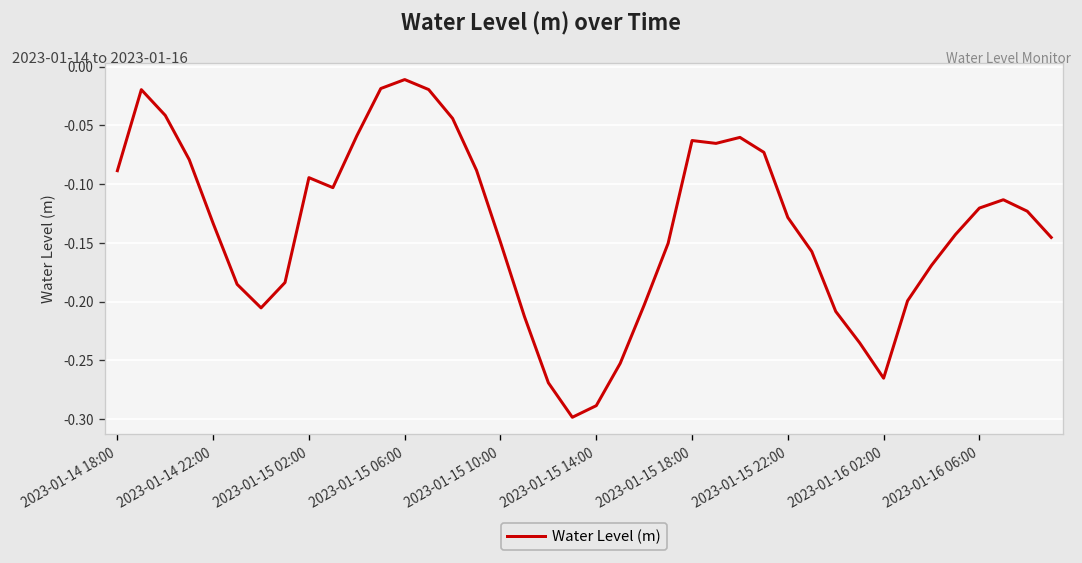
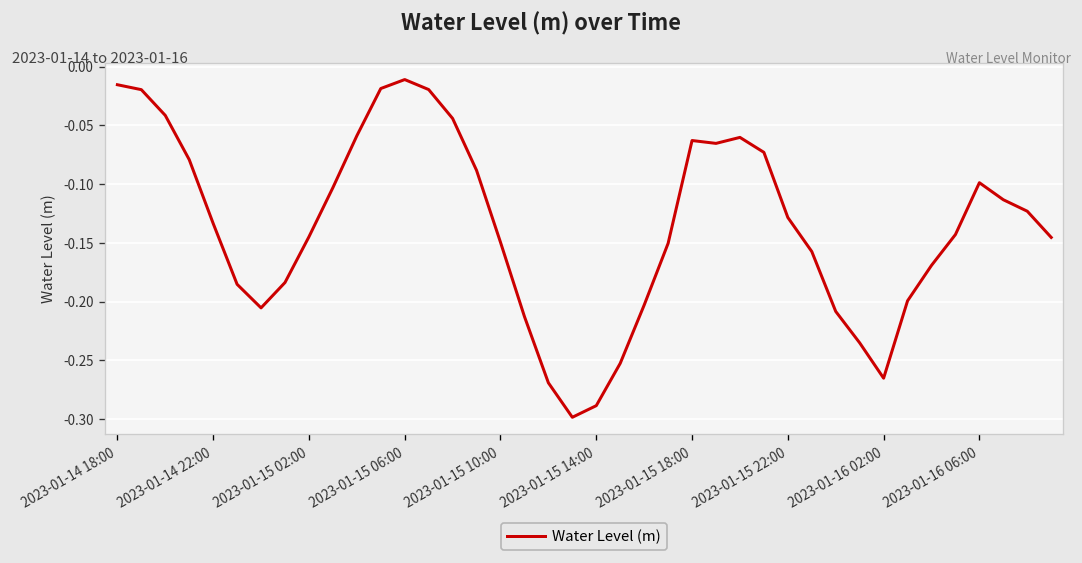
2023-01-14 18:00: -0.09 -> -0.02
2023-01-15 02:00: -0.09 -> -0.14
2023-01-16 06:00: -0.12 -> -0.10
